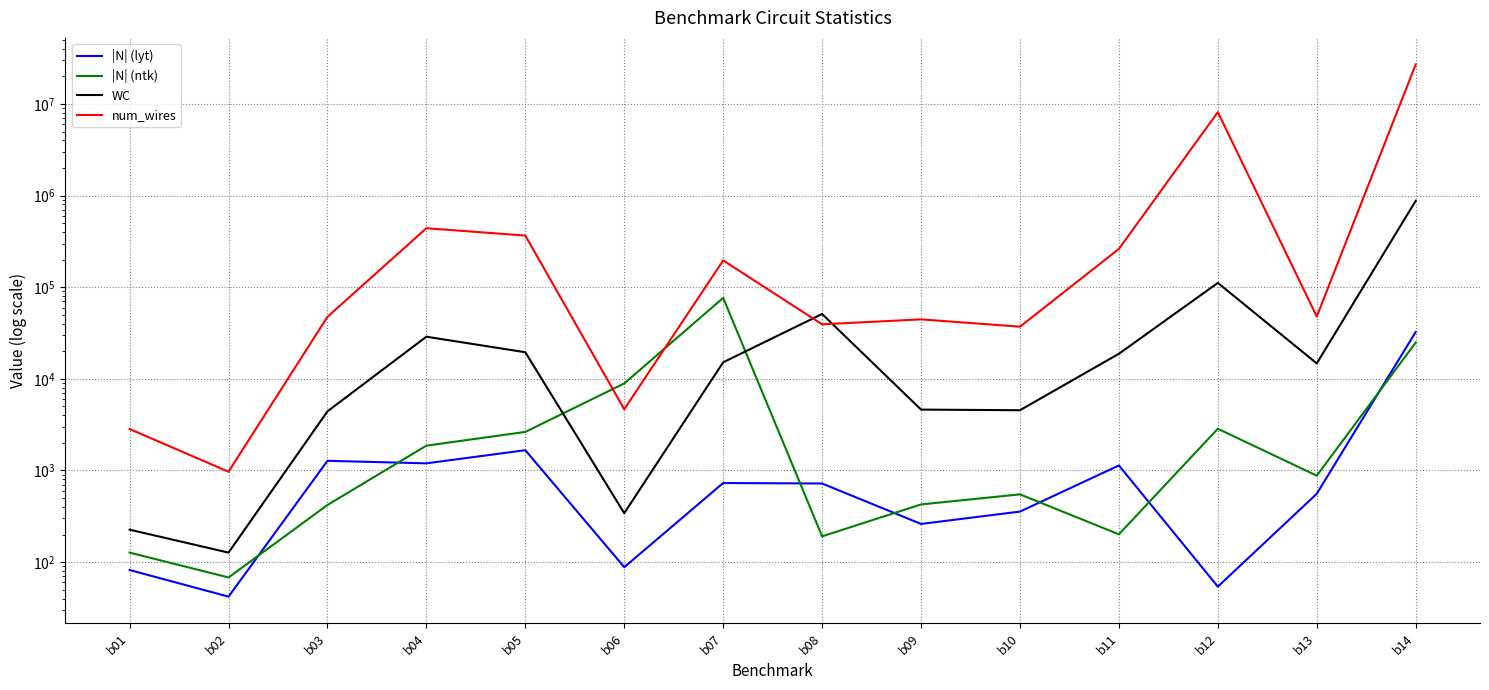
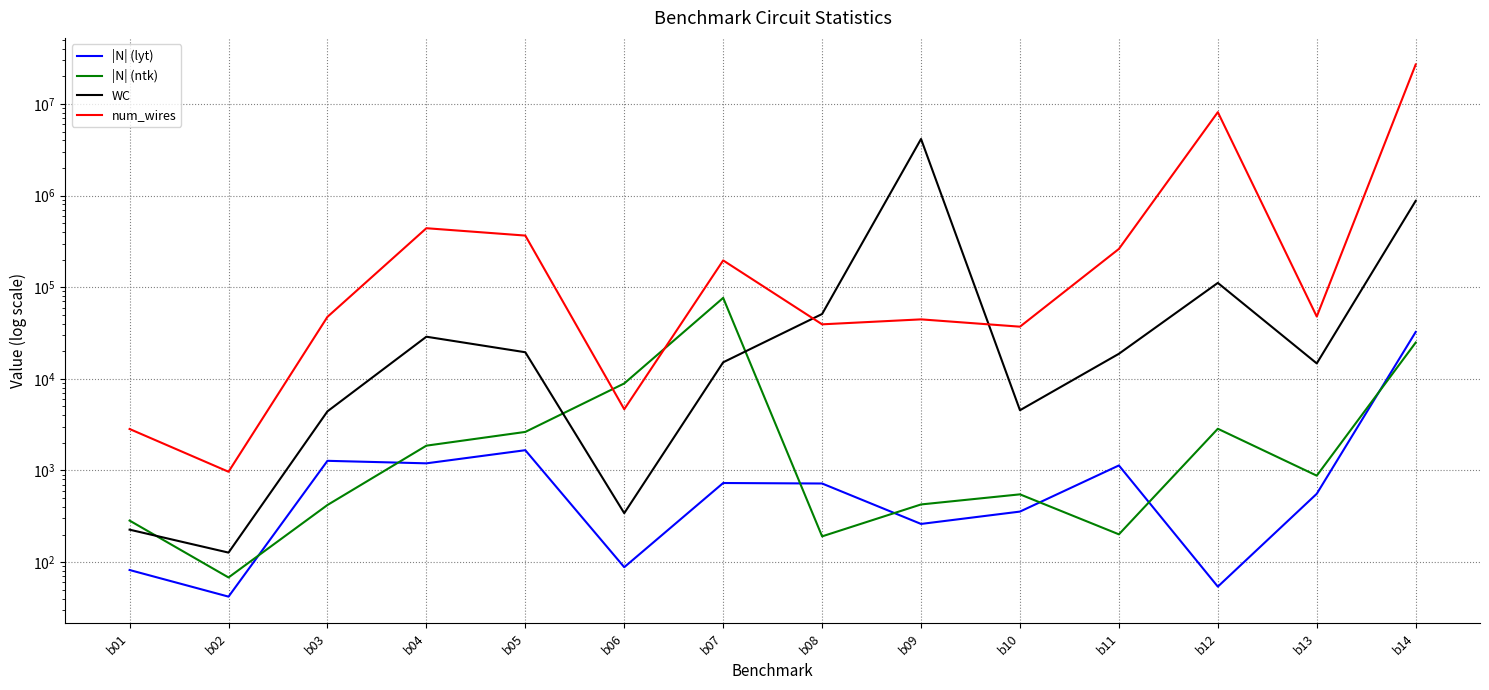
|N| (ntk), b01: 130 -> 280
WC, b09: 5000 -> 4000000
